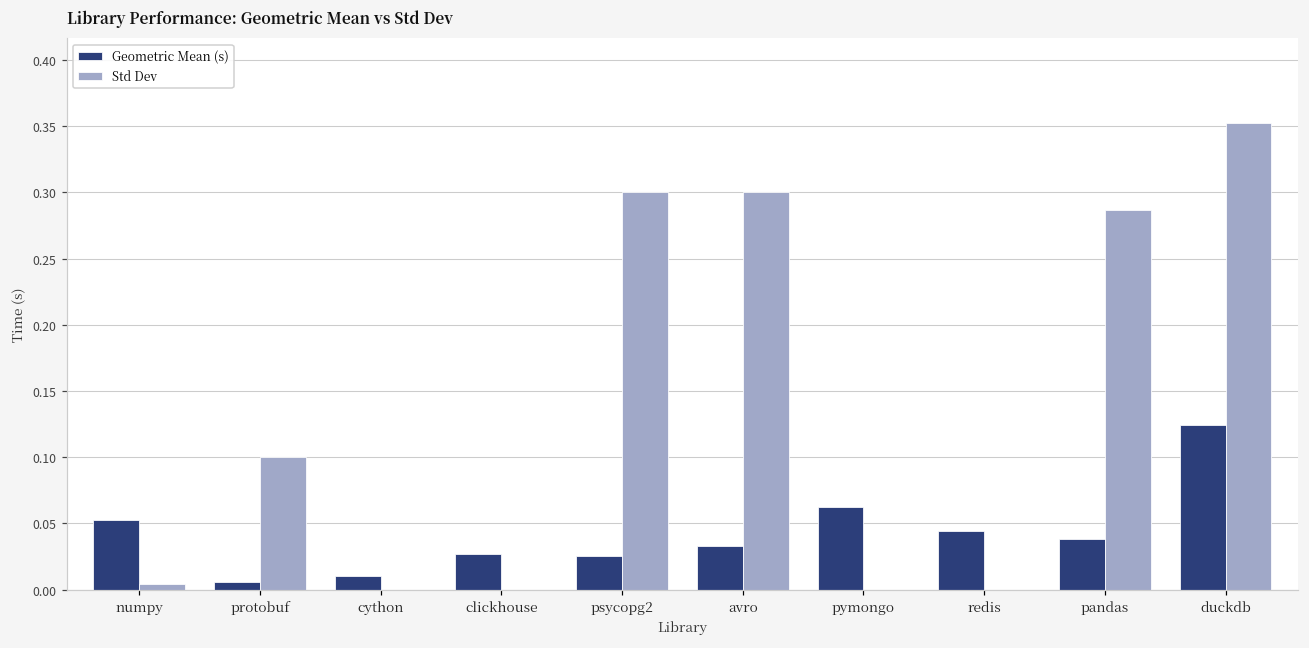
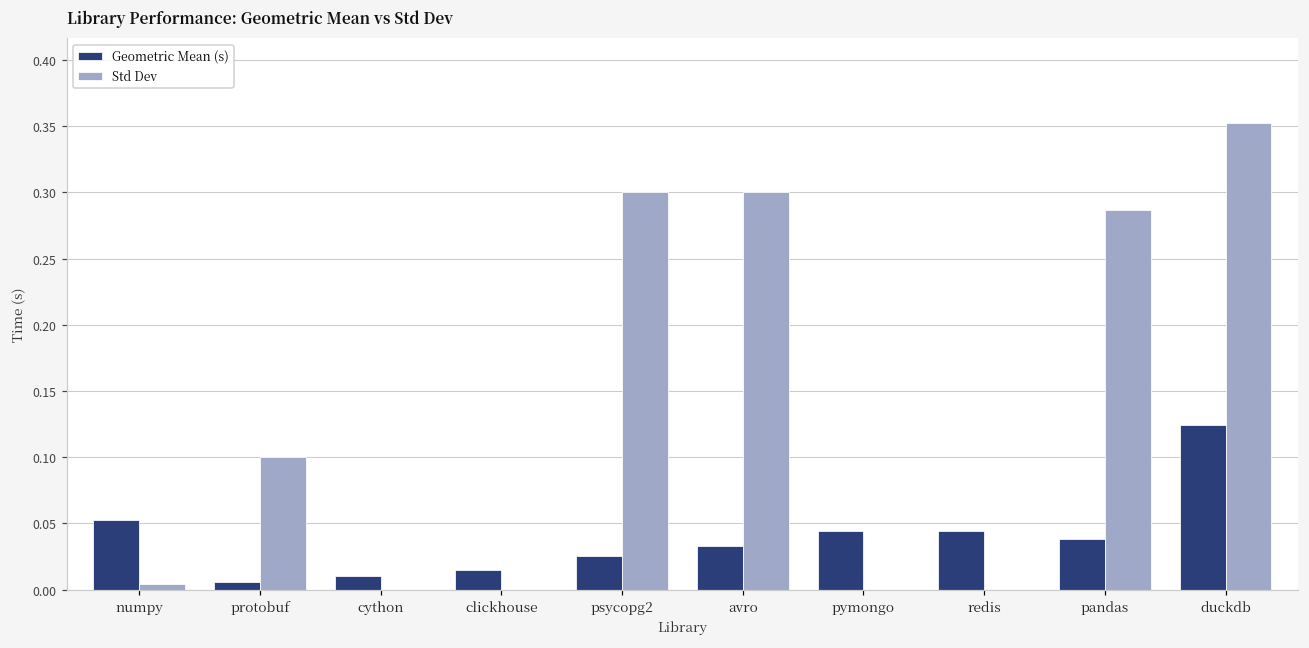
Geometric Mean (s), clickhouse: 0.027 -> 0.015
Geometric Mean (s), pymongo: 0.062 -> 0.044
